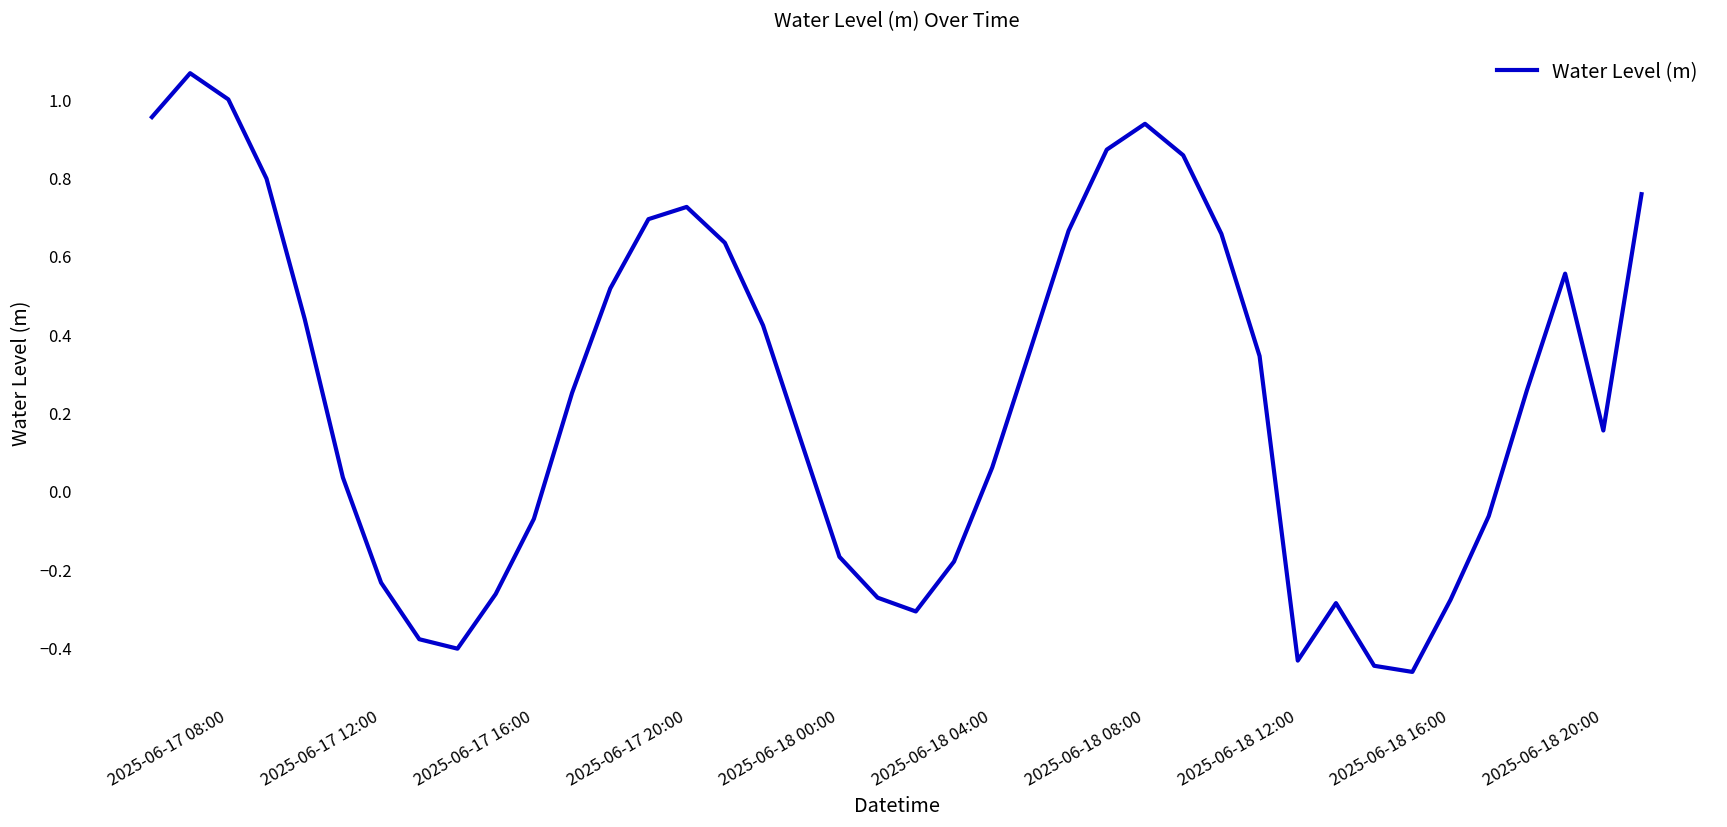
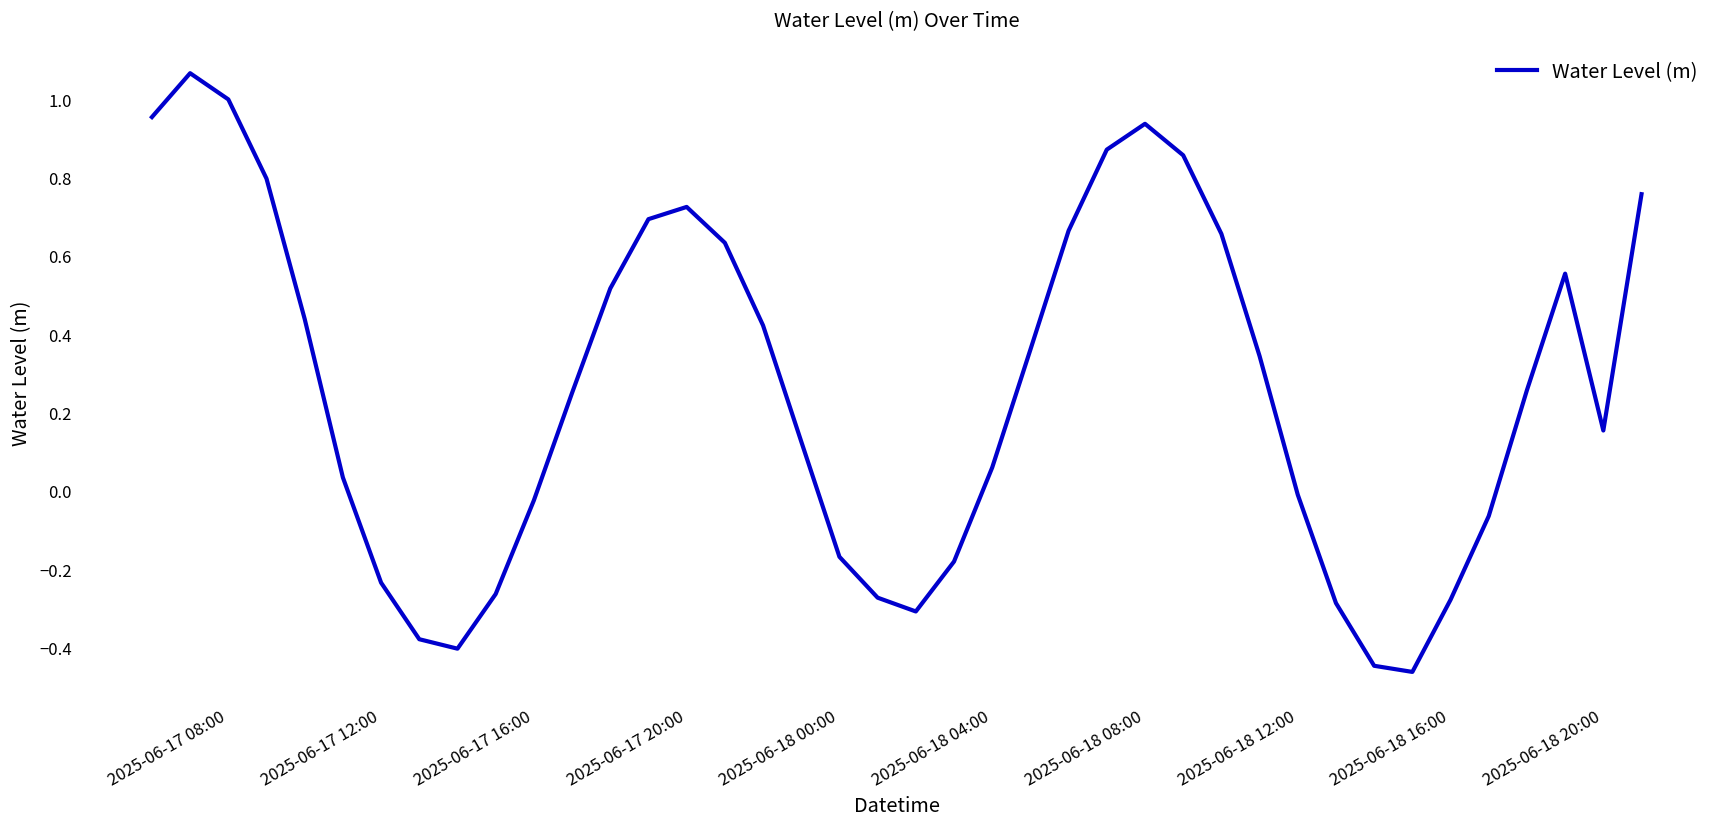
2025-06-17 16:00: -0.07 -> -0.02
2025-06-18 12:00: -0.43 -> -0.01
